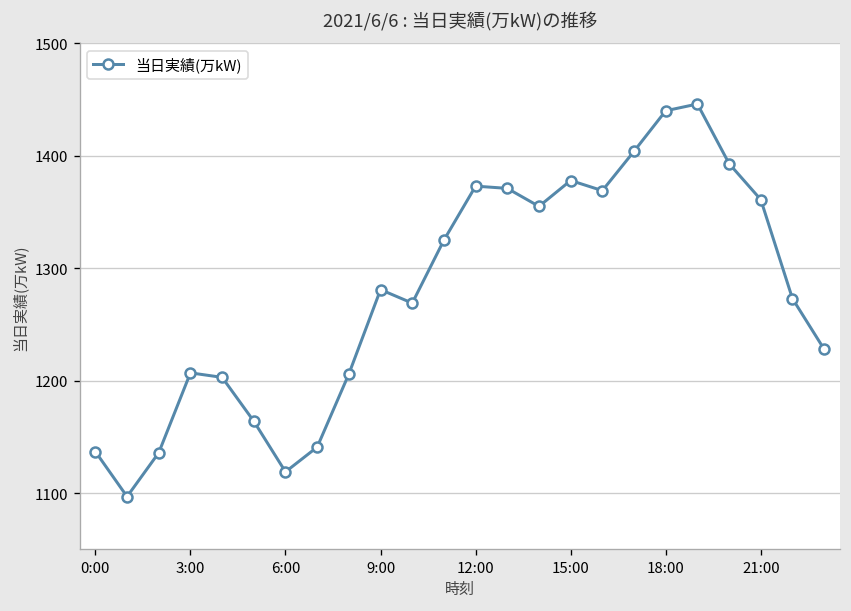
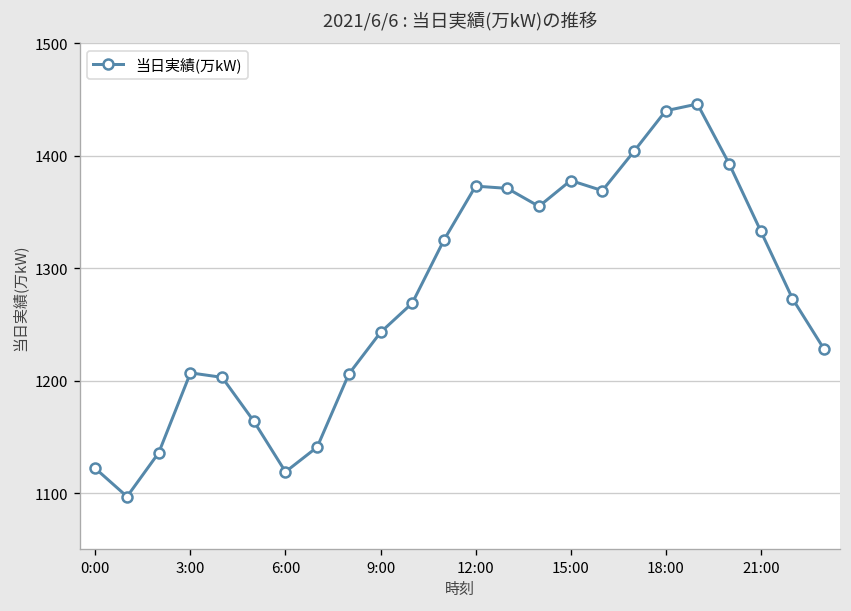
0:00: 1140 -> 1120
9:00: 1280 -> 1240
21:00: 1360 -> 1330
